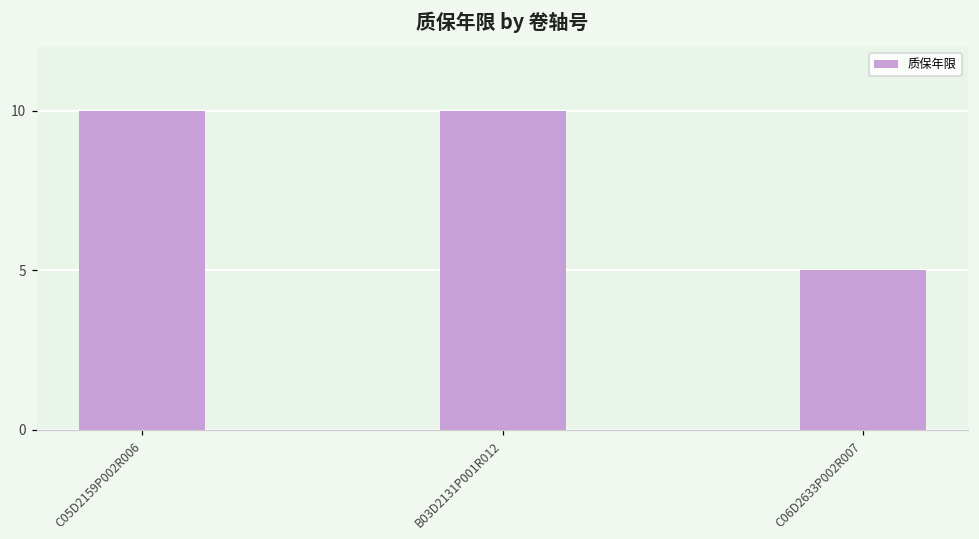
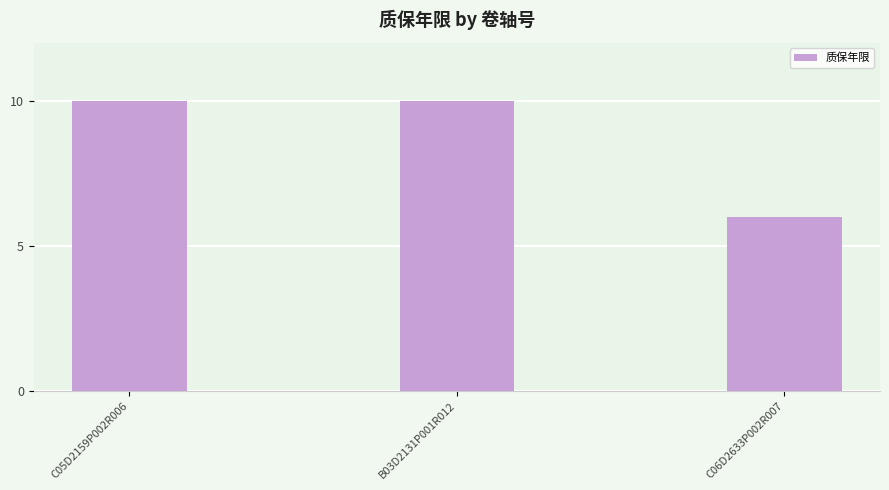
C06D2633P002R007: 5 -> 6
